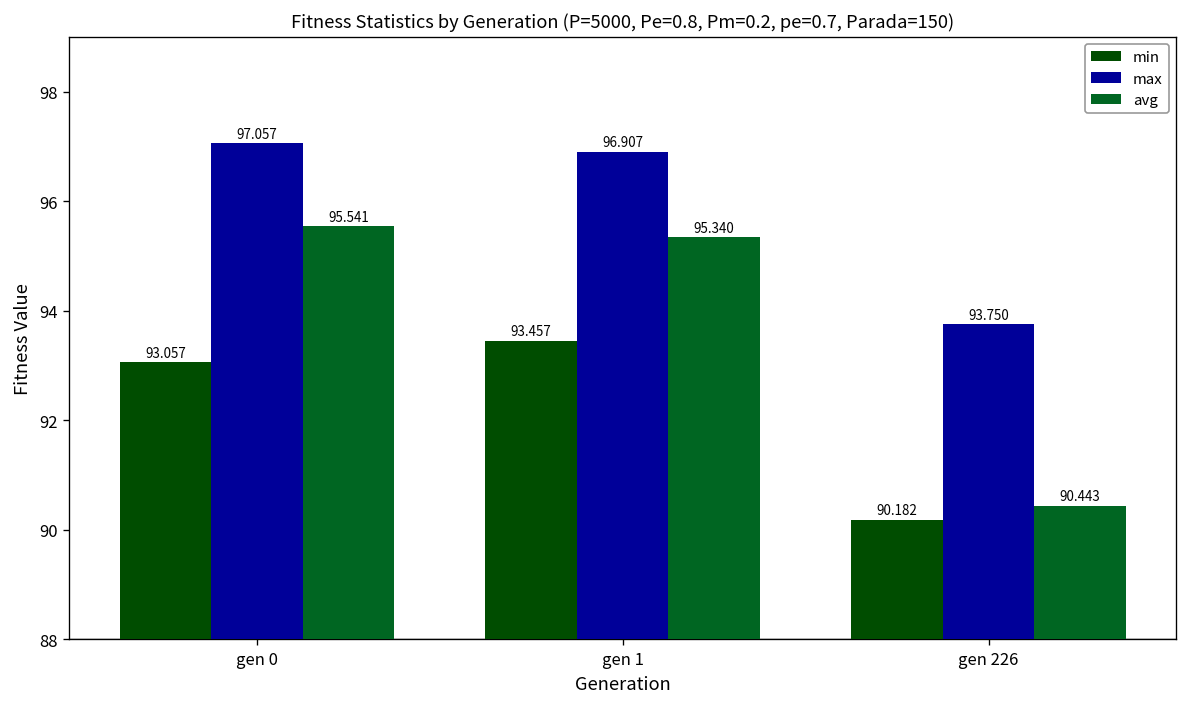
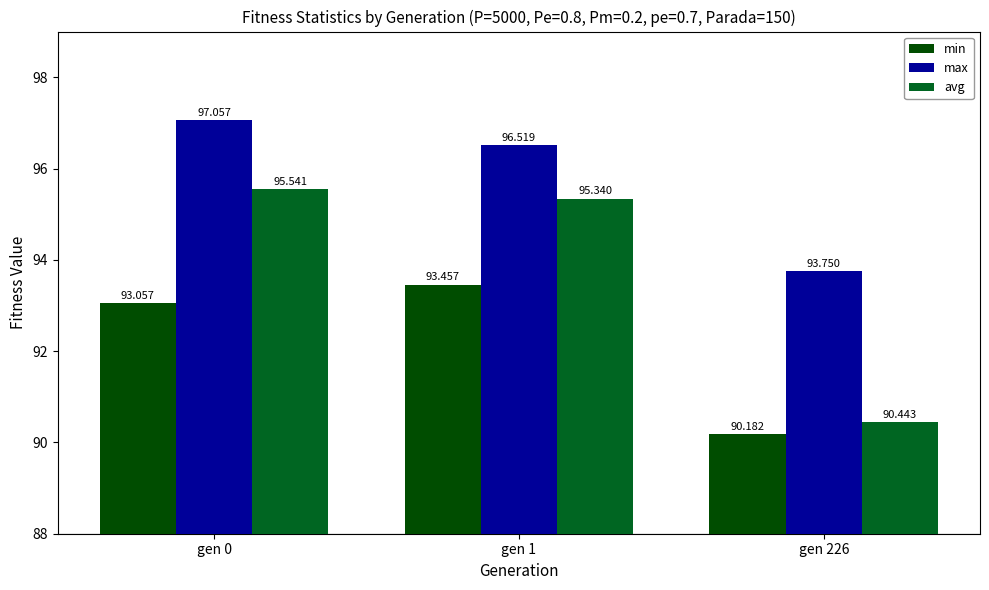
max, gen 1: 96.907 -> 96.519
